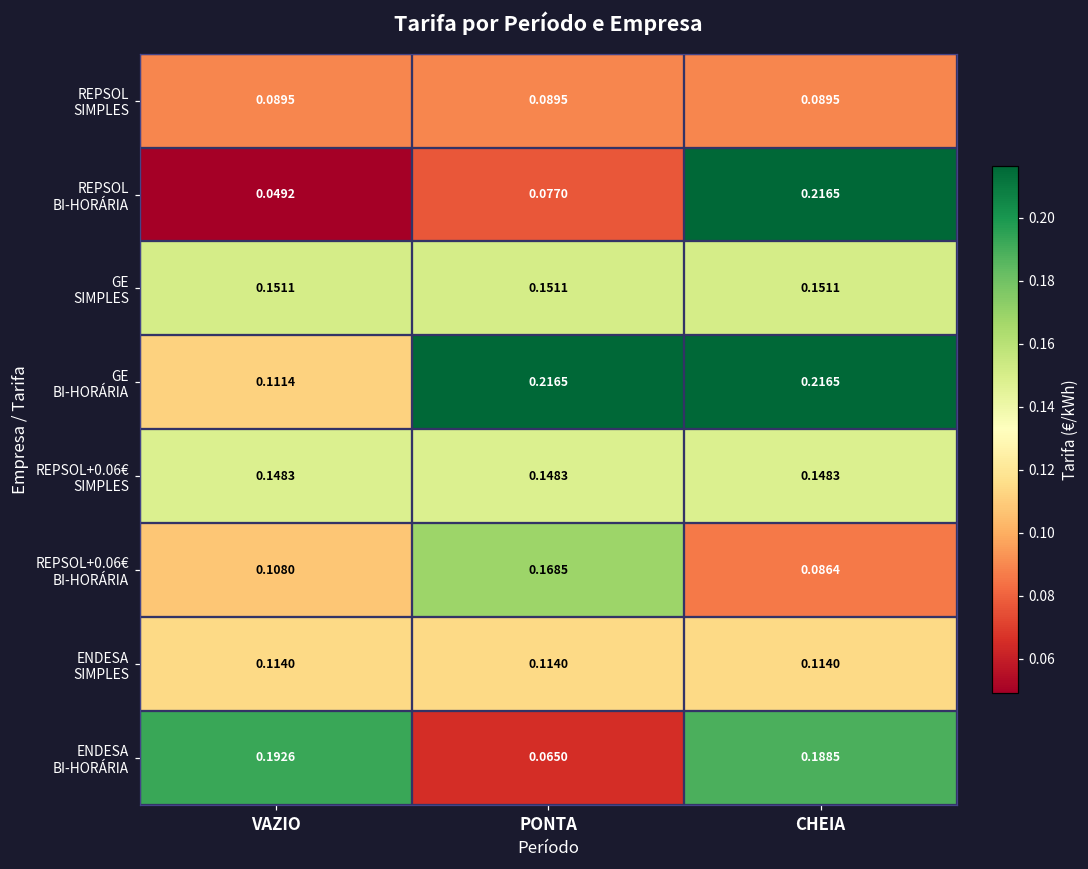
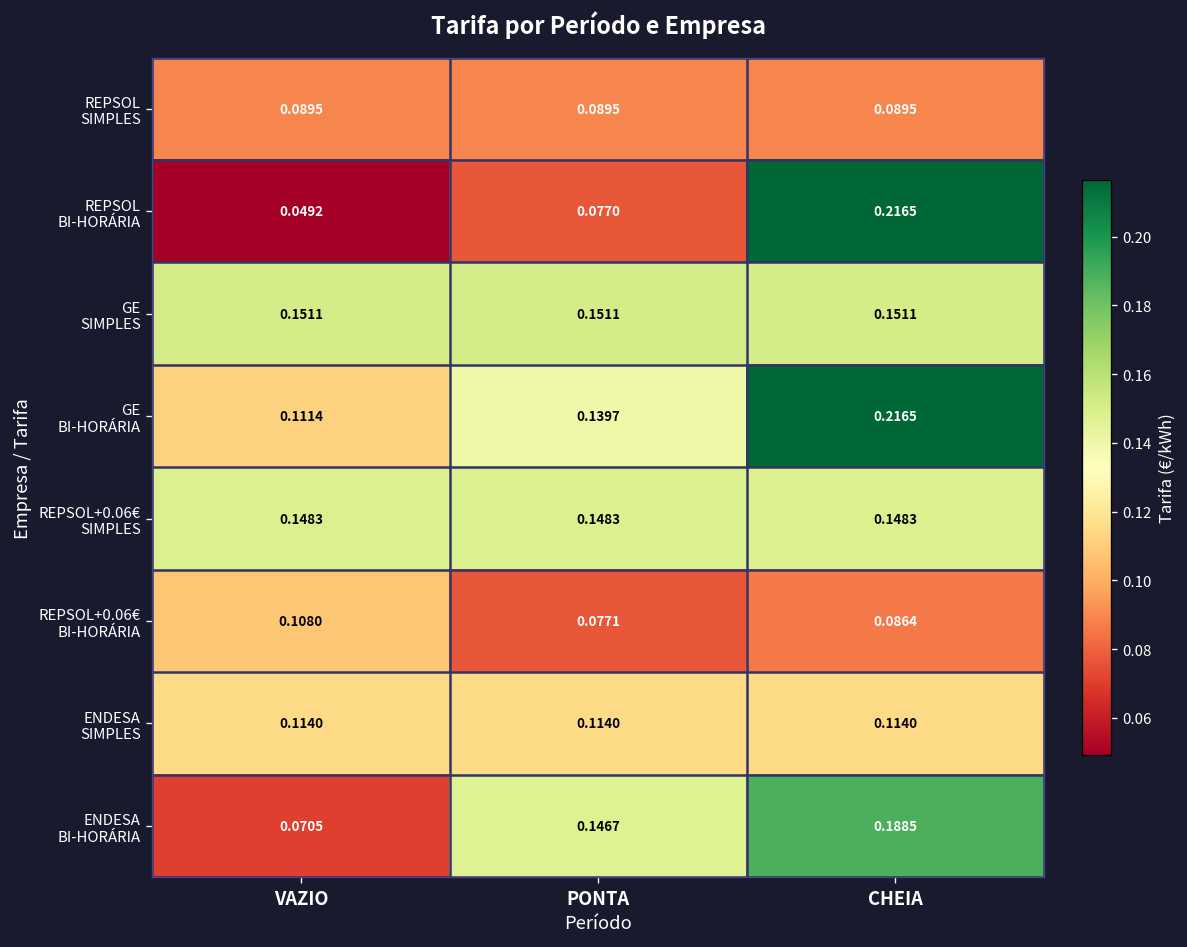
GE BI-HORÁRIA, PONTA: 0.2165 -> 0.1397
REPSOL+0.06€ BI-HORÁRIA, PONTA: 0.1685 -> 0.0771
ENDESA BI-HORÁRIA, VAZIO: 0.1926 -> 0.0705
ENDESA BI-HORÁRIA, PONTA: 0.0650 -> 0.1467
